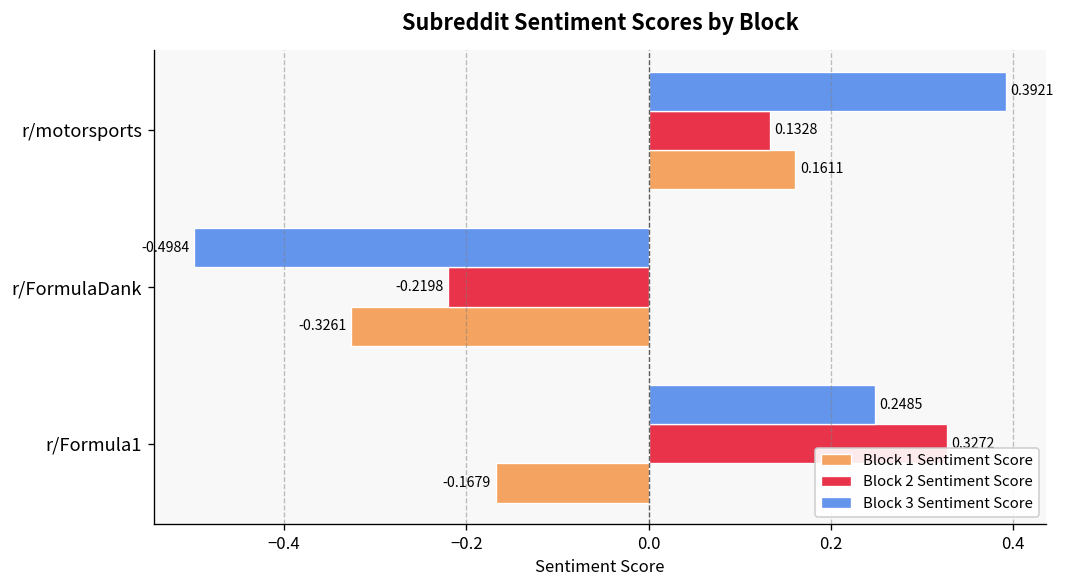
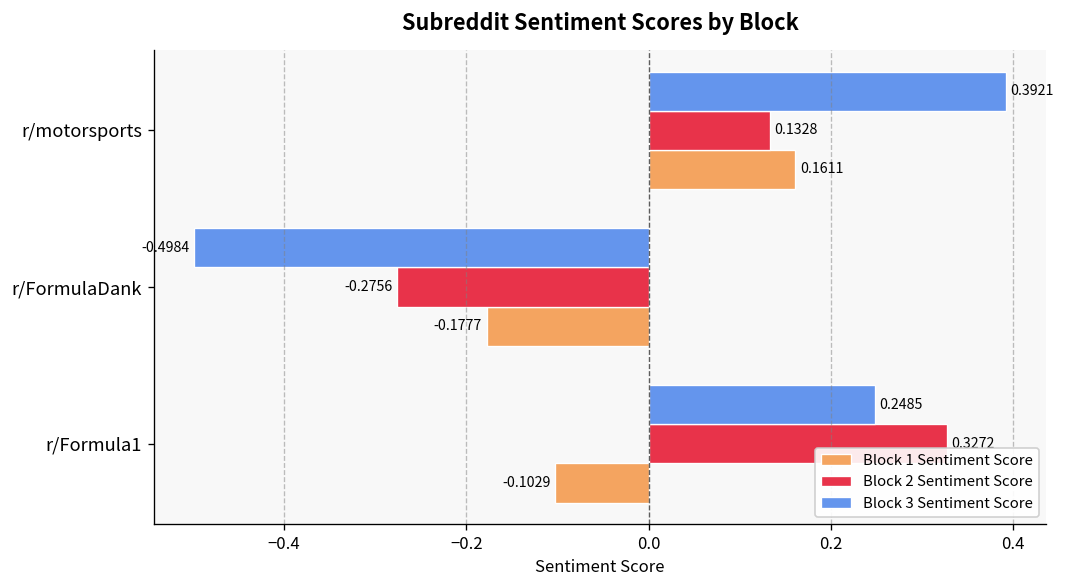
Block 2 Sentiment Score, r/FormulaDank: -0.2198 -> -0.2756
Block 1 Sentiment Score, r/FormulaDank: -0.3261 -> -0.1777
Block 1 Sentiment Score, r/Formula1: -0.1679 -> -0.1029
